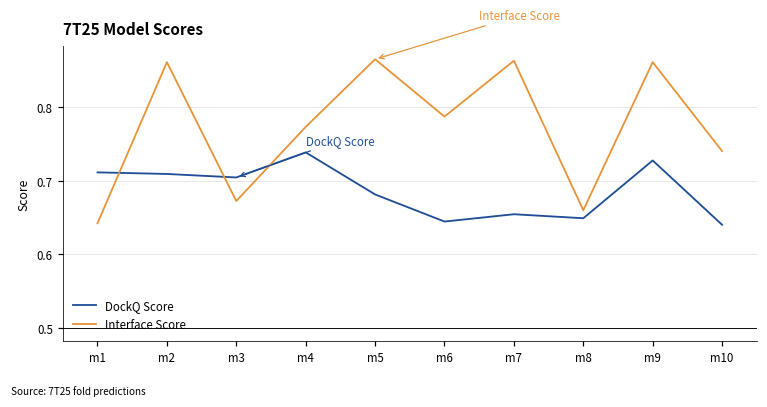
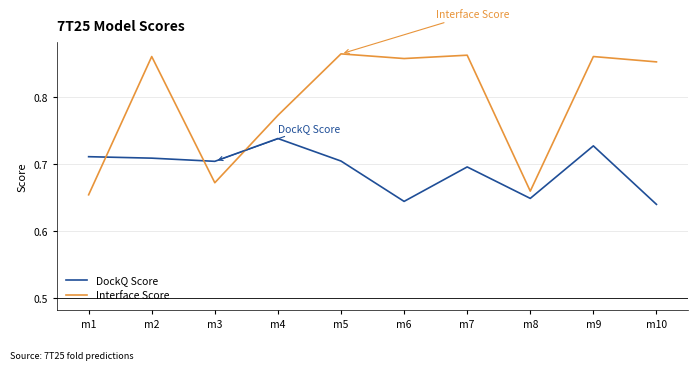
Interface Score, m1: 0.64 -> 0.65
DockQ Score, m5: 0.68 -> 0.70
Interface Score, m6: 0.79 -> 0.86
DockQ Score, m7: 0.65 -> 0.70
Interface Score, m10: 0.74 -> 0.85
